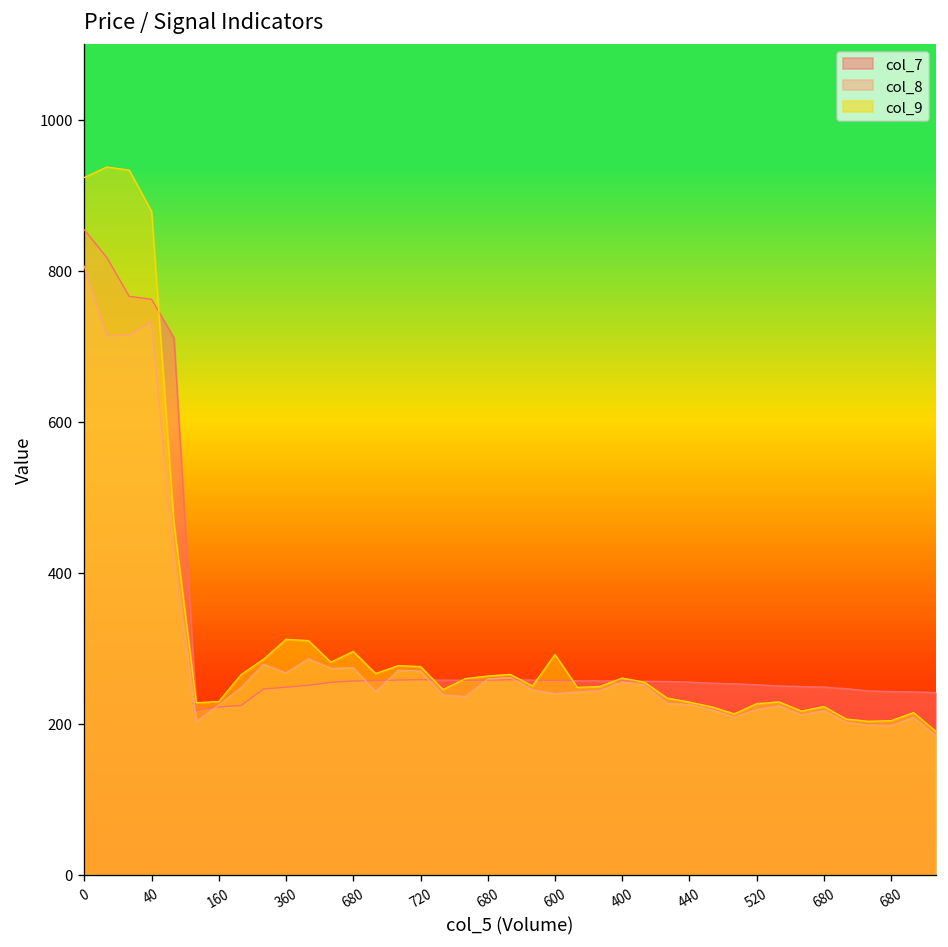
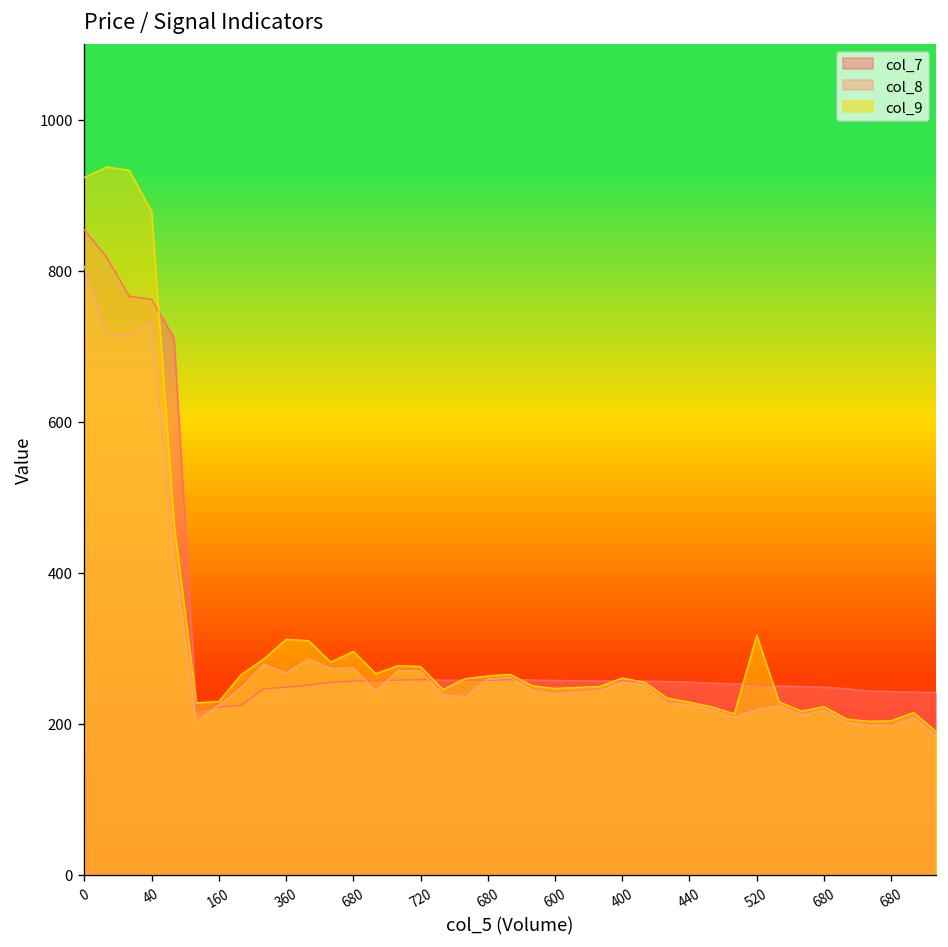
col_9, 600: 290 -> 250
col_9, 520: 230 -> 320
